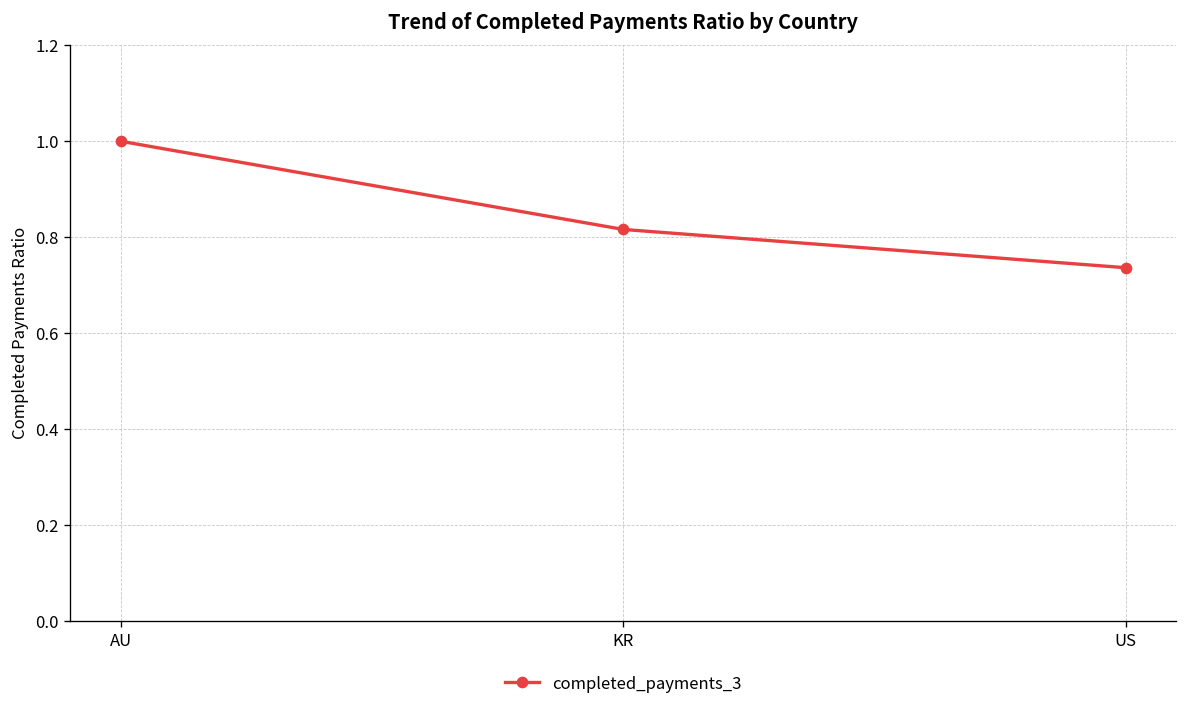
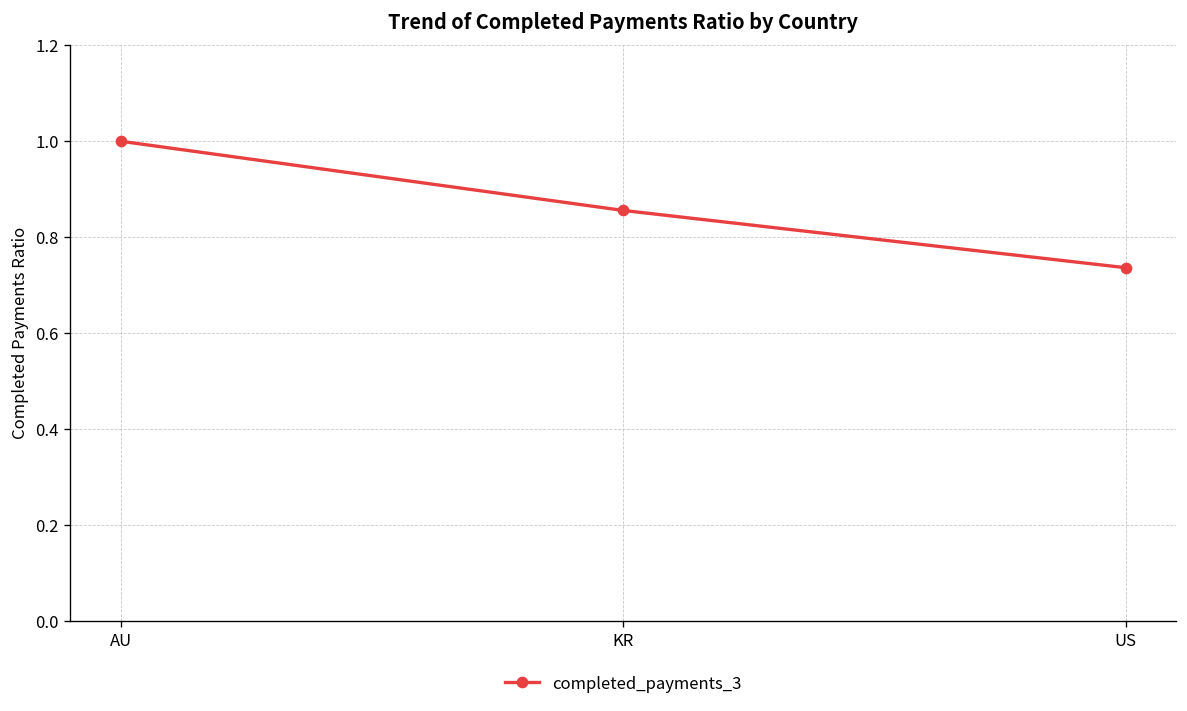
KR: 0.82 -> 0.86
